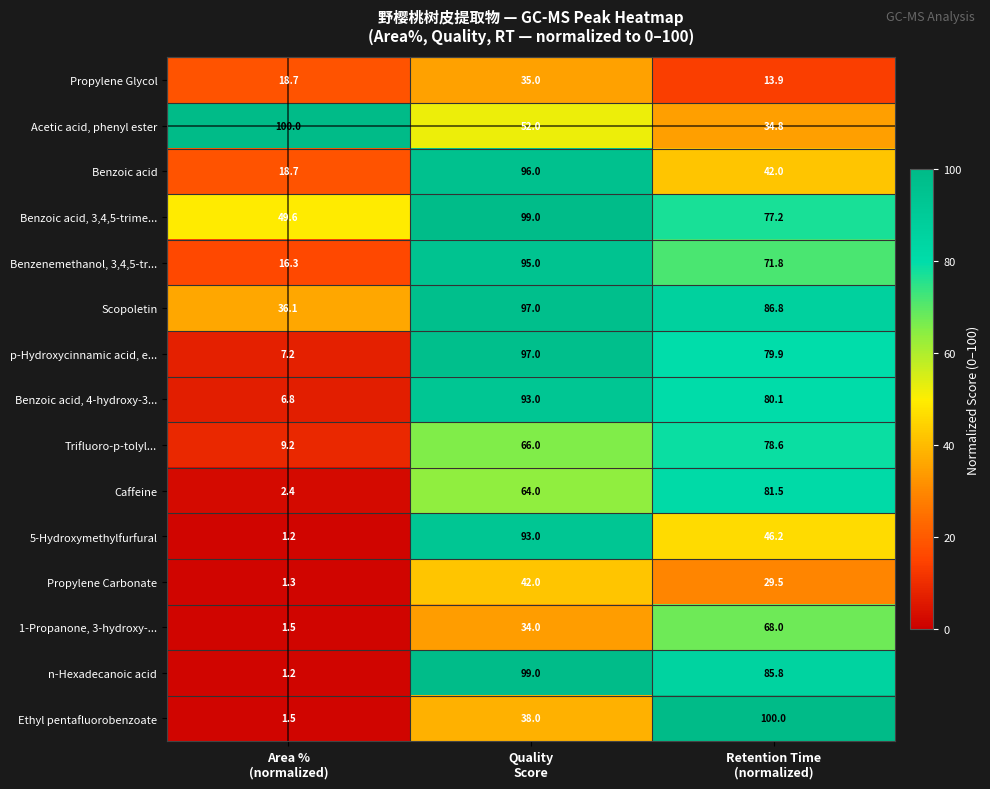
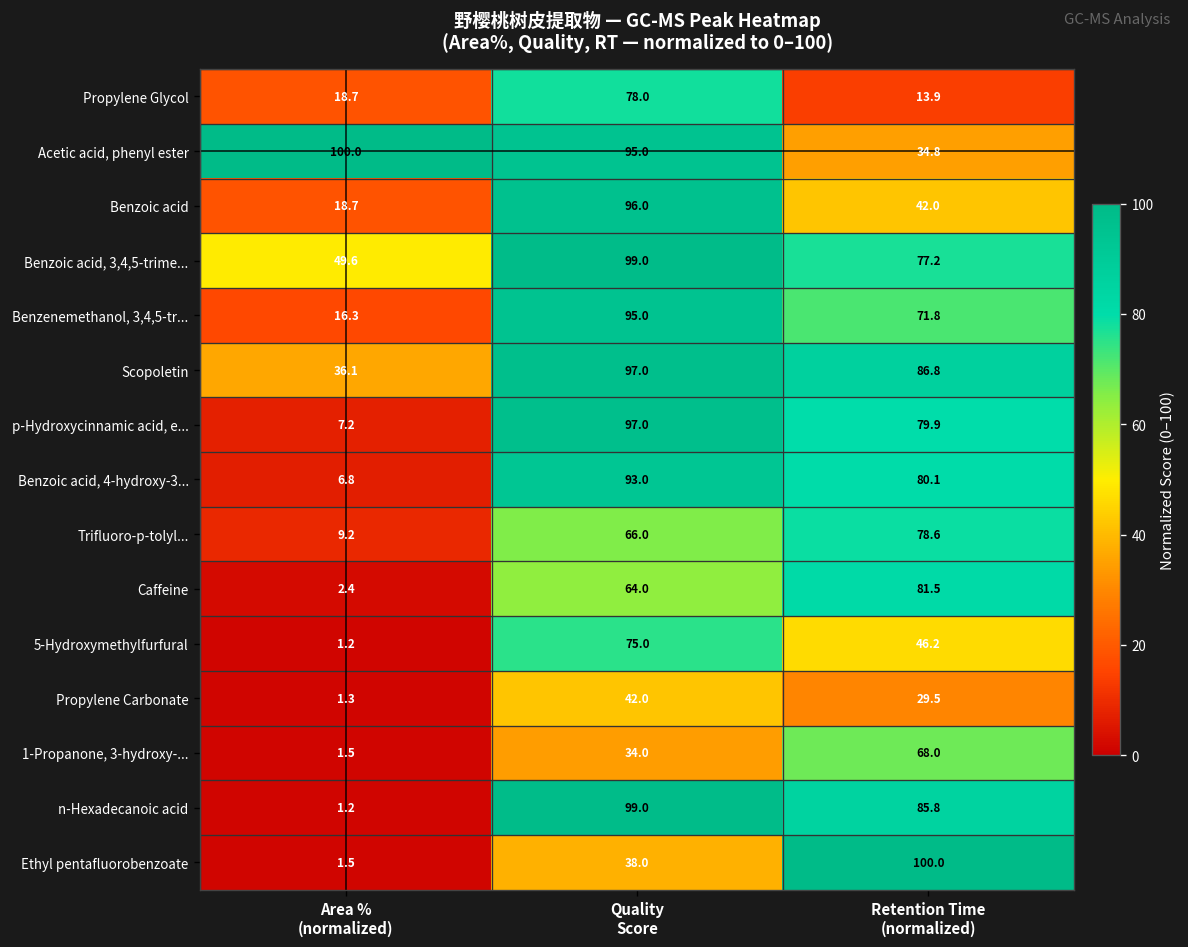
Propylene Glycol, Quality Score: 35.0 -> 78.0
Acetic acid, phenyl ester, Quality Score: 52.0 -> 95.0
5-Hydroxymethylfurfural, Quality Score: 93.0 -> 75.0
